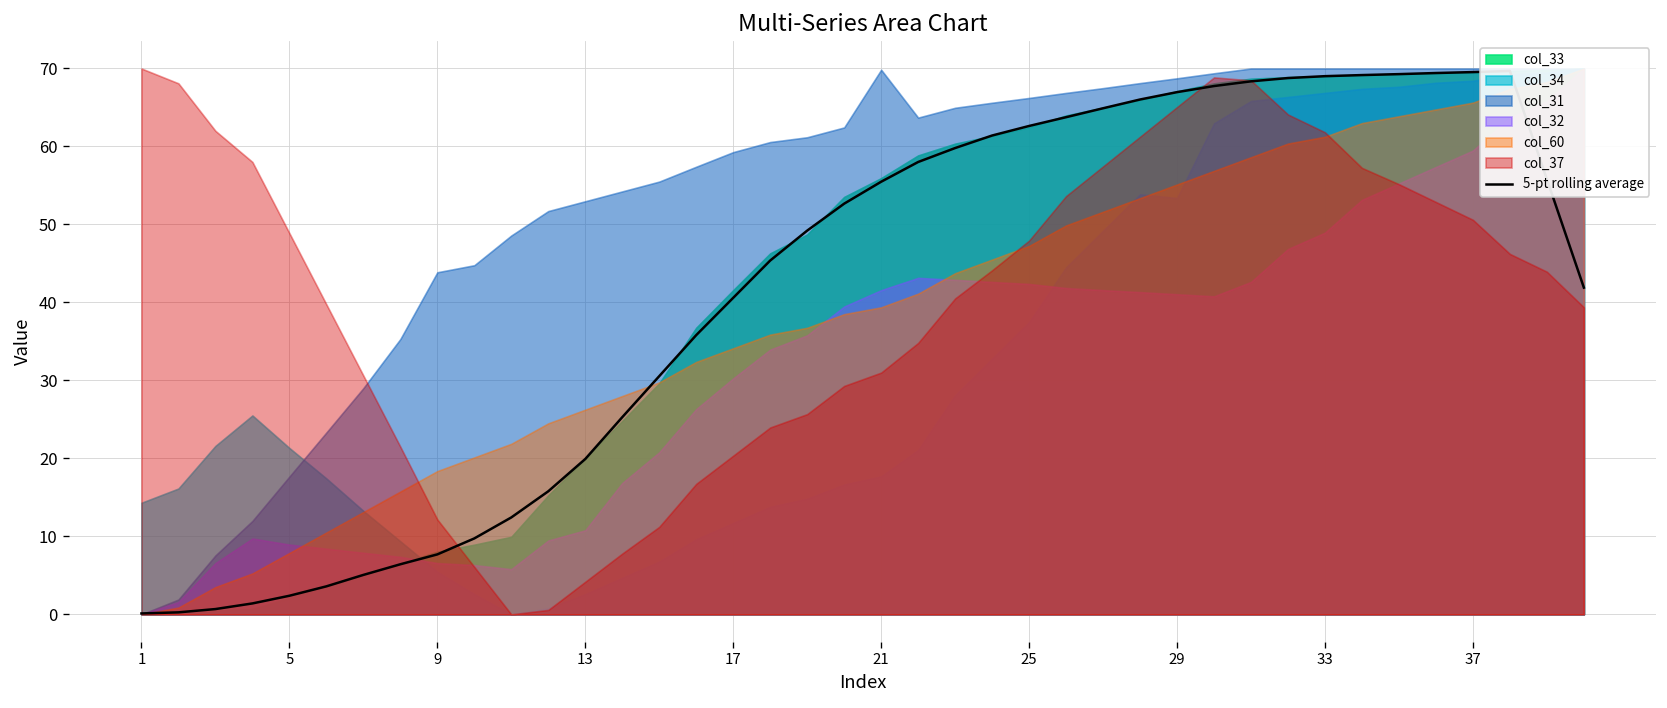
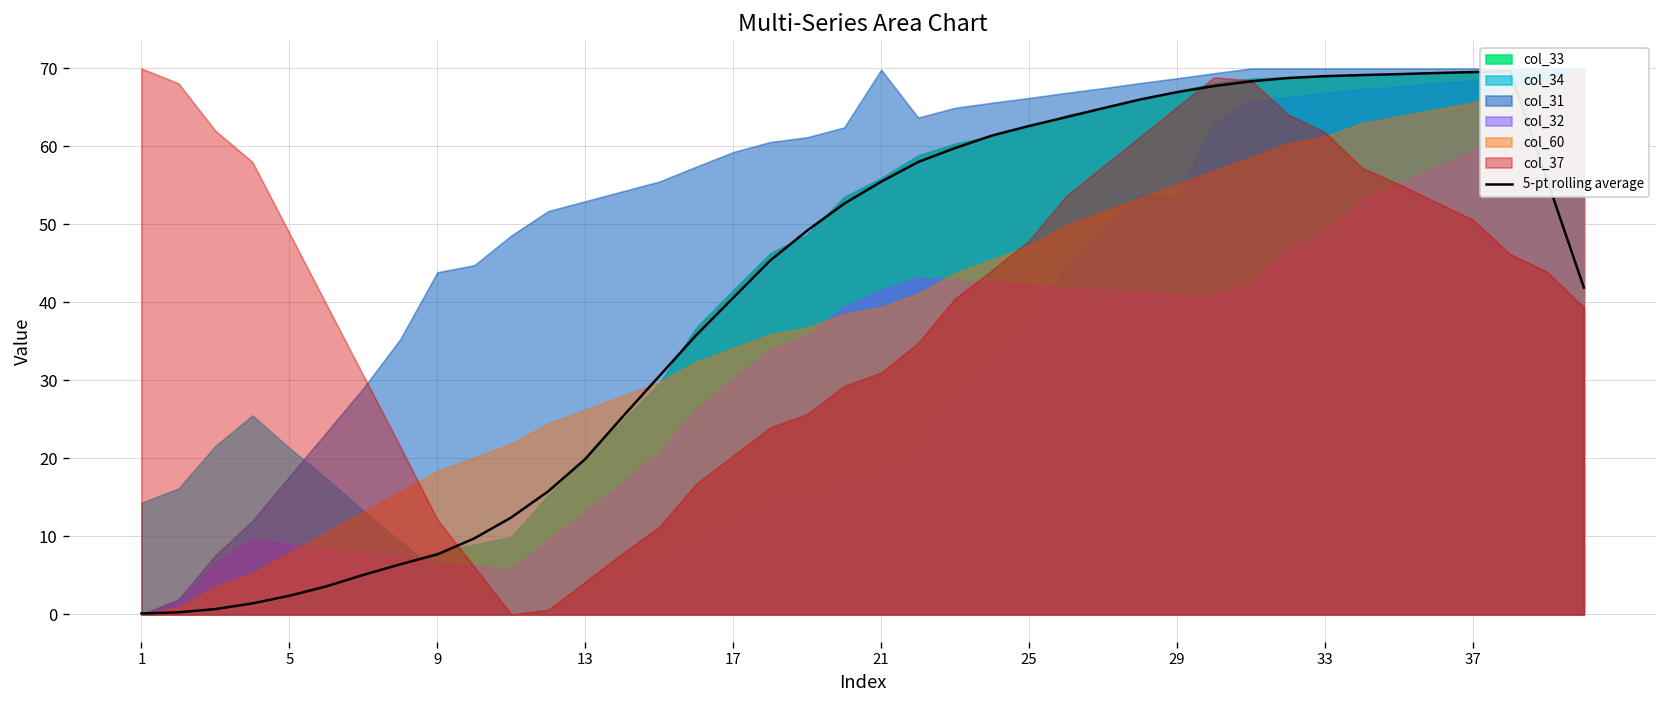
col_32, 13: 11 -> 13
